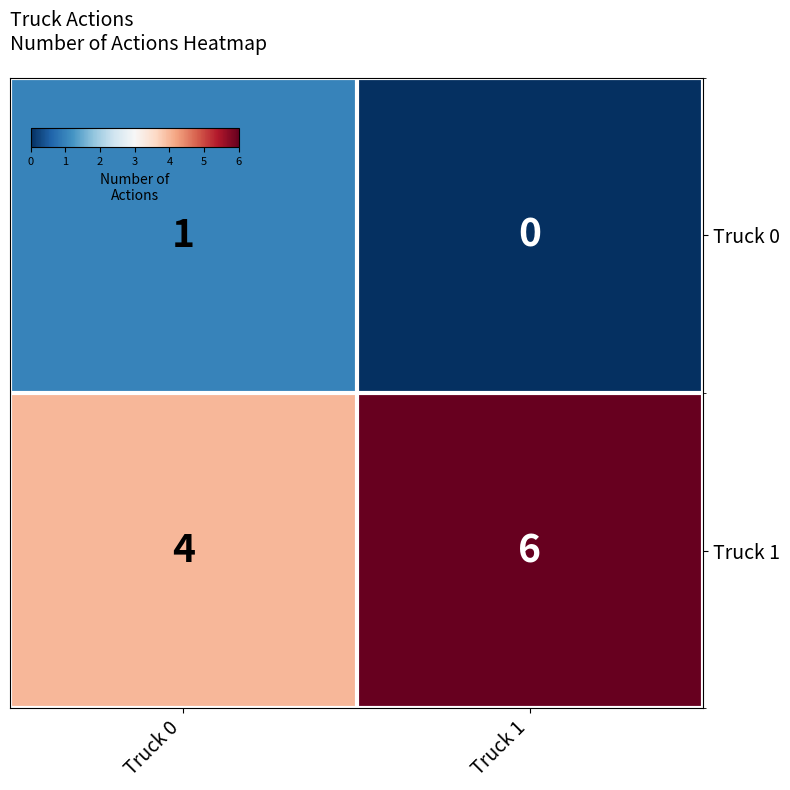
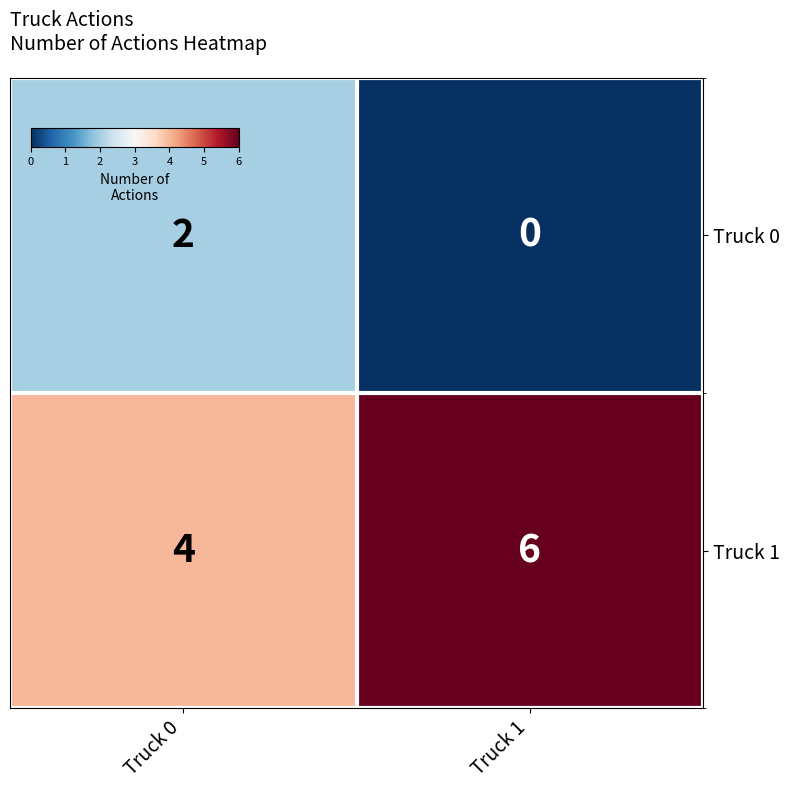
Truck 0, Truck 0: 1 -> 2
